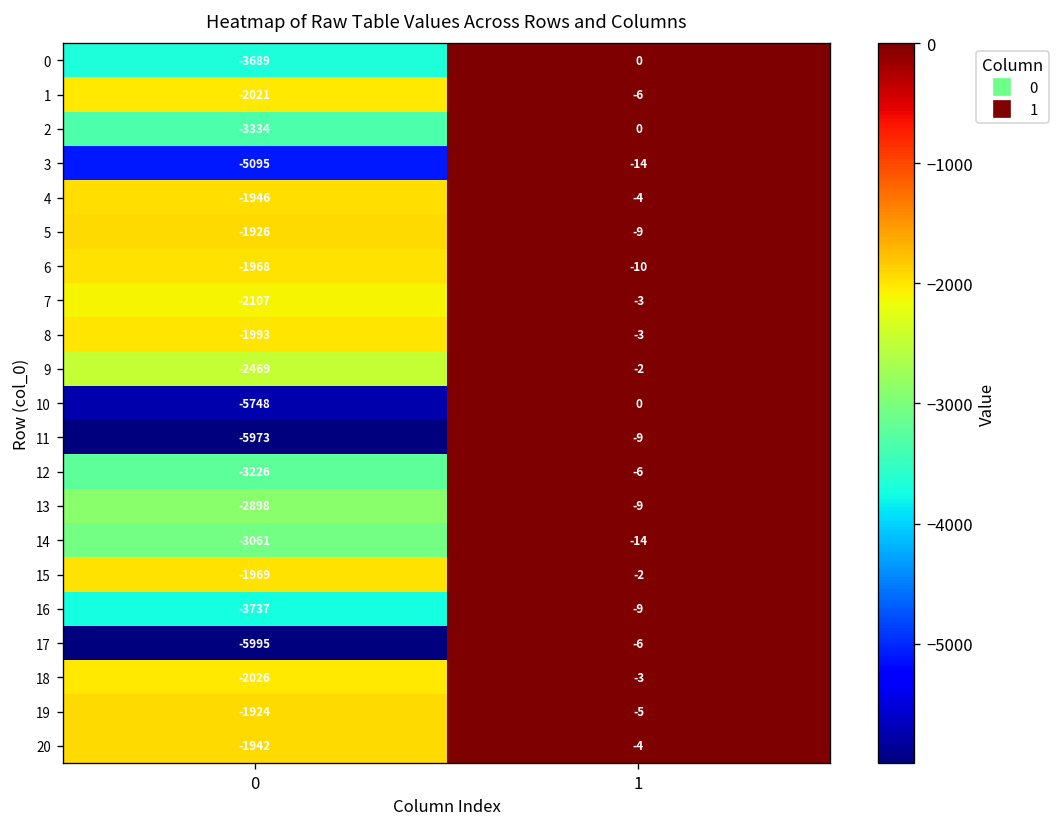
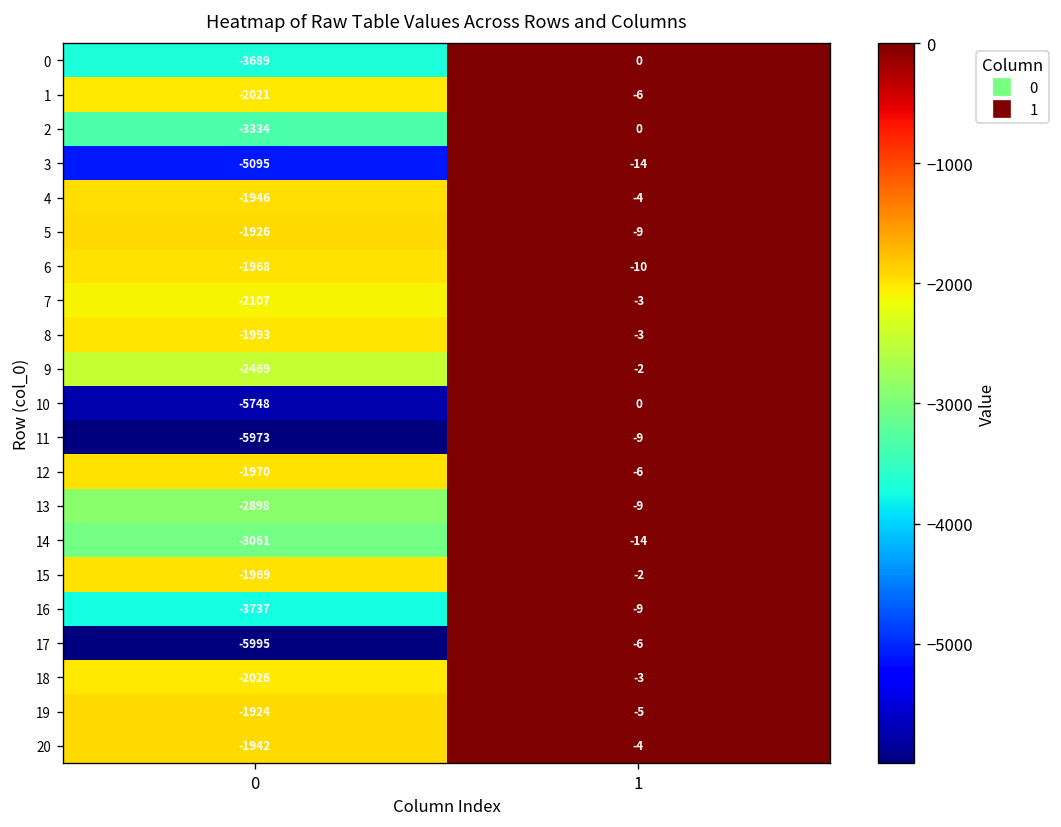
12, 0: -3226 -> -1970
